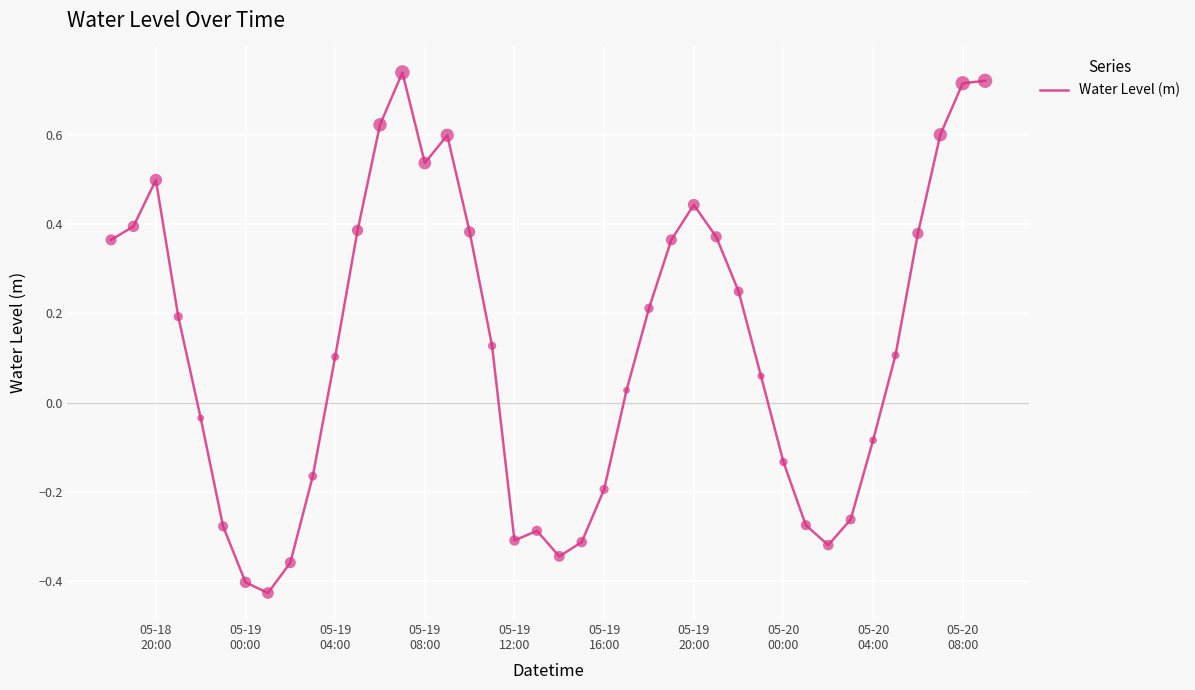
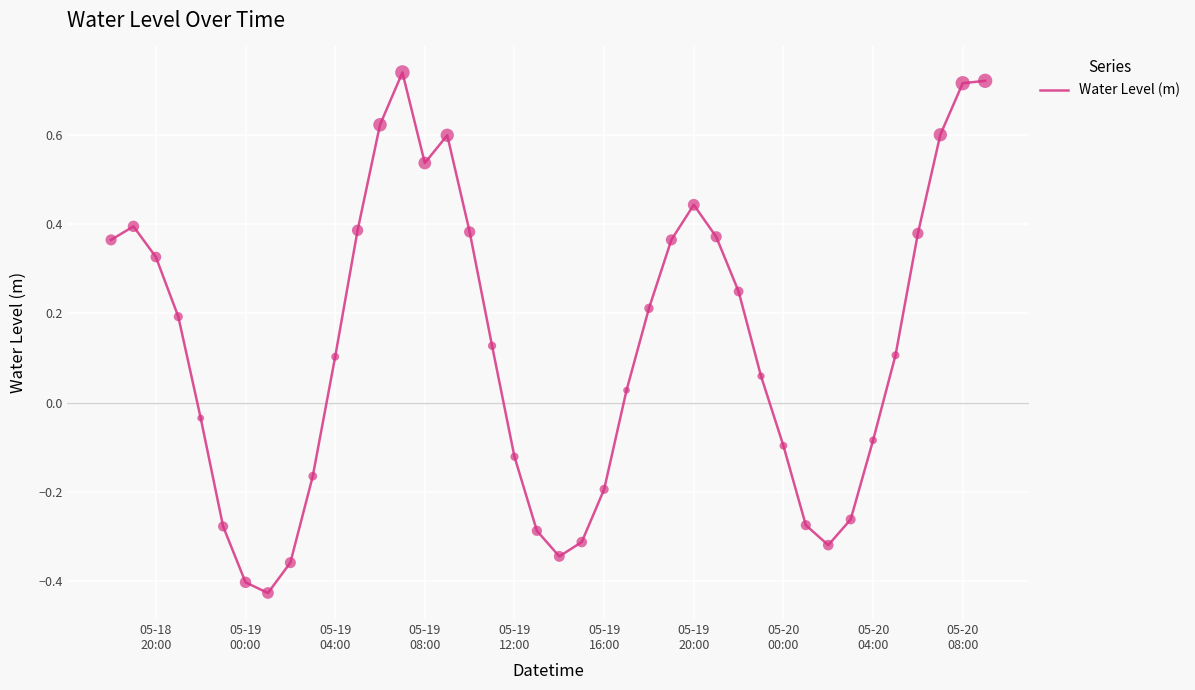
05-18 20:00: 0.50 -> 0.33
05-19 12:00: -0.31 -> -0.12
05-20 00:00: -0.13 -> -0.10
